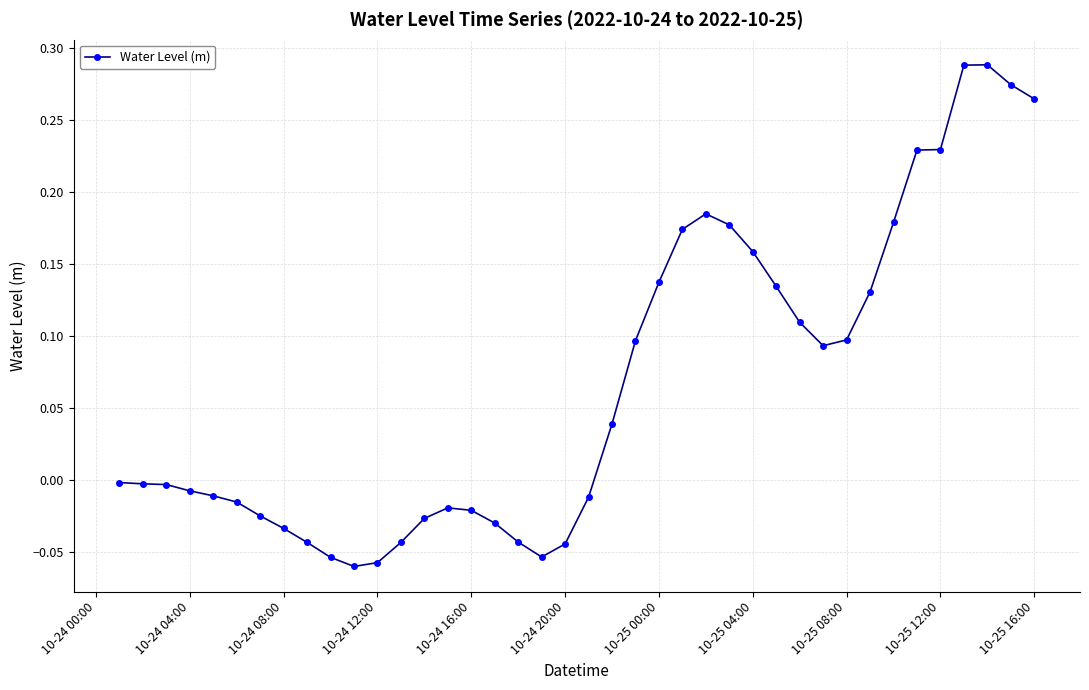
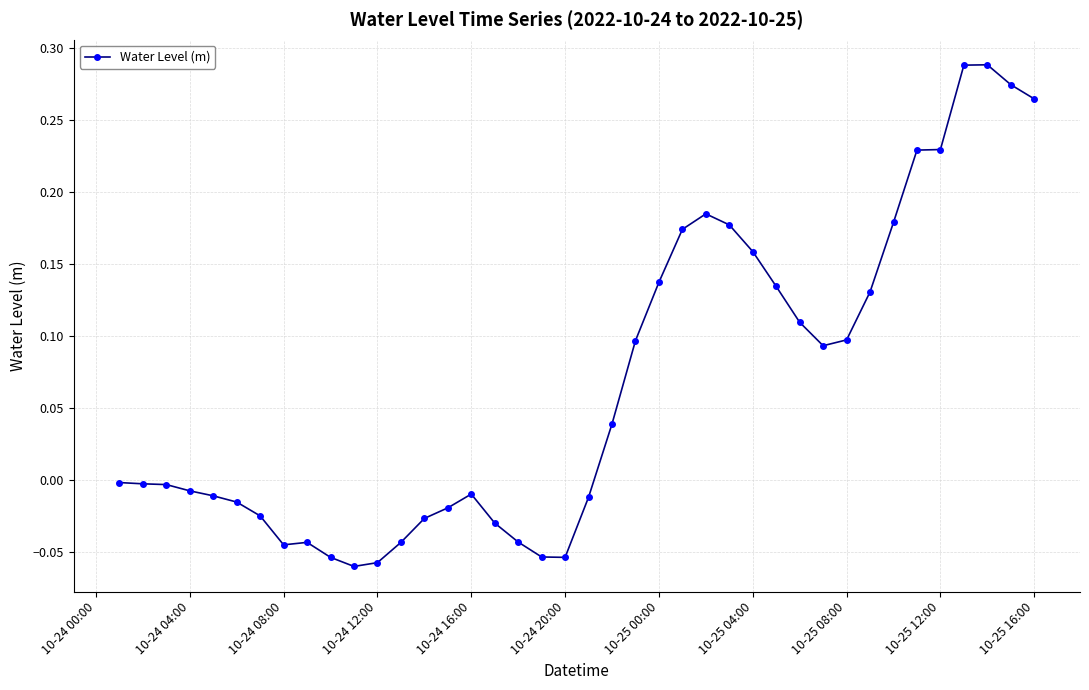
10-24 08:00: -0.033 -> -0.045
10-24 16:00: -0.021 -> -0.009
10-24 20:00: -0.044 -> -0.053
